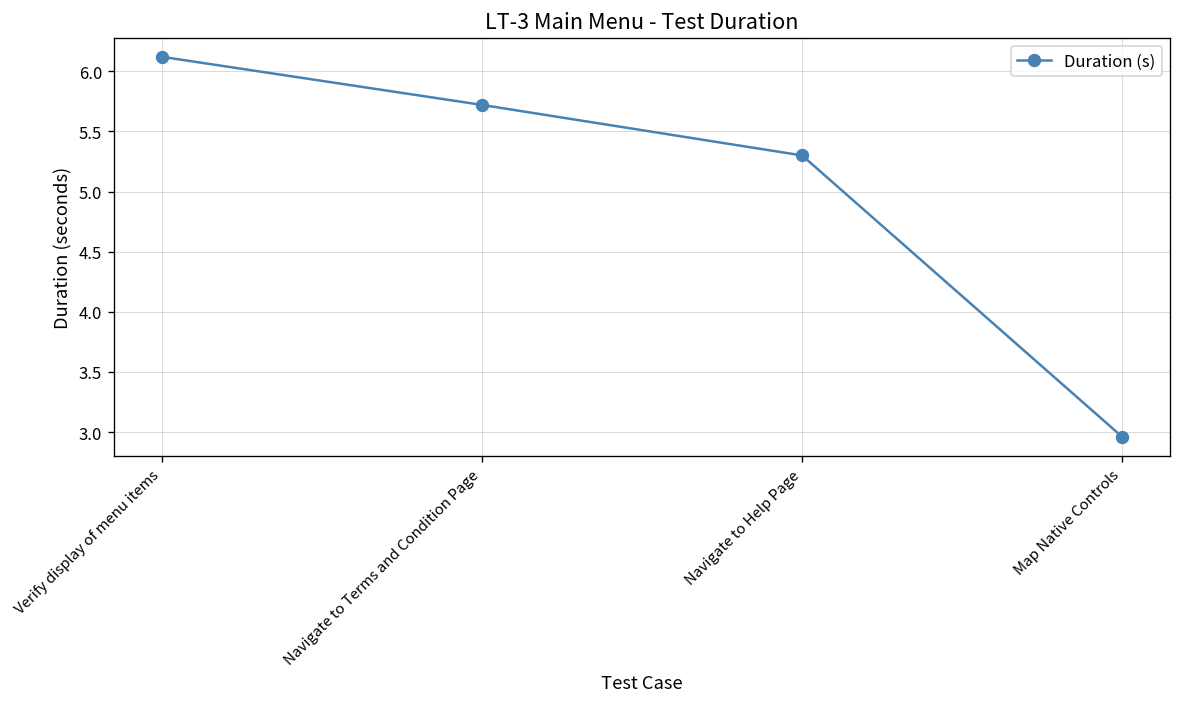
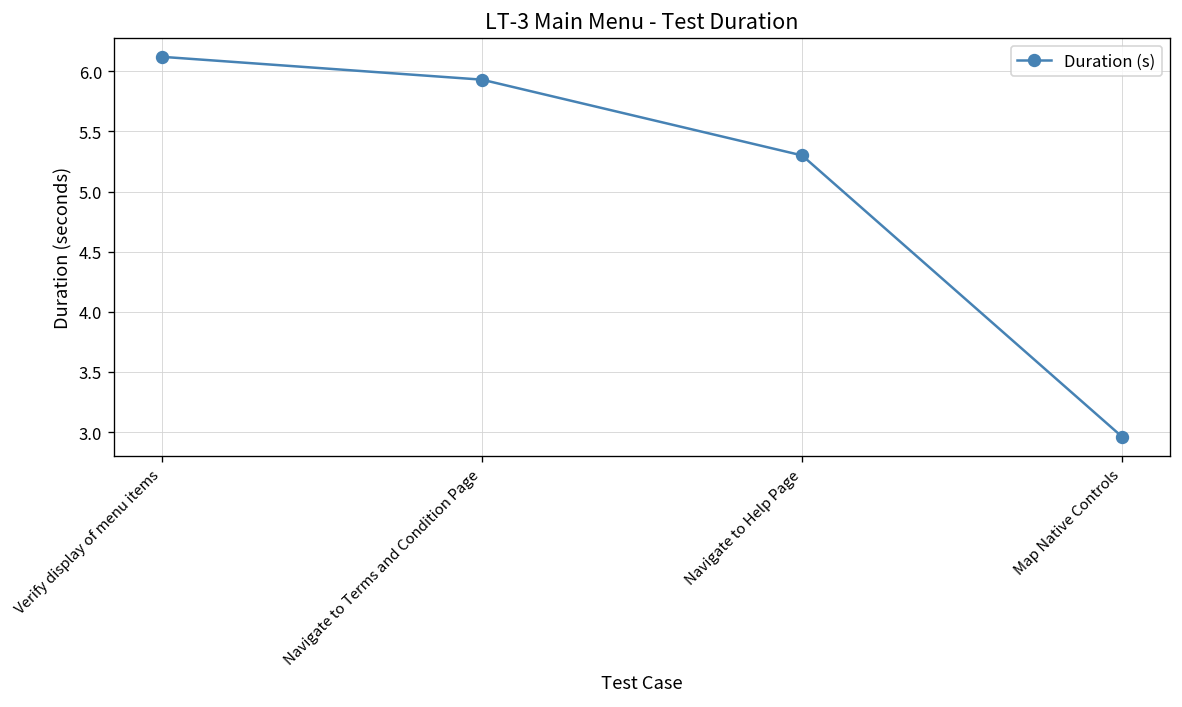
Navigate to Terms and Condition Page: 5.72 -> 5.93
